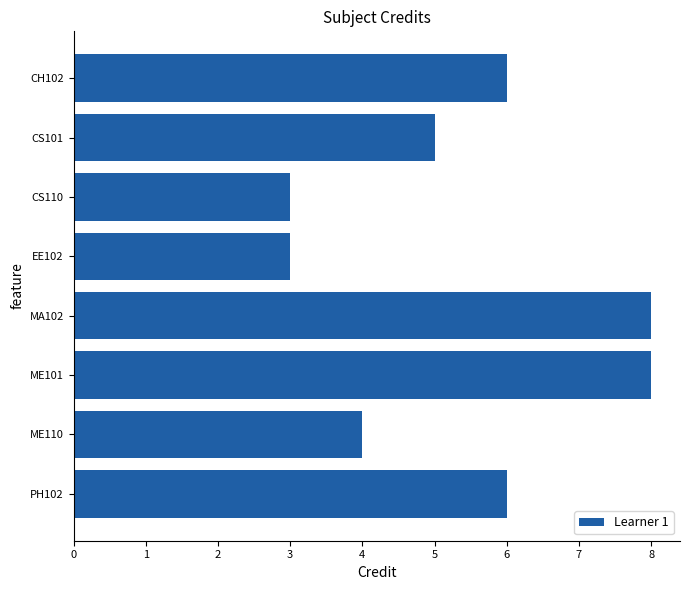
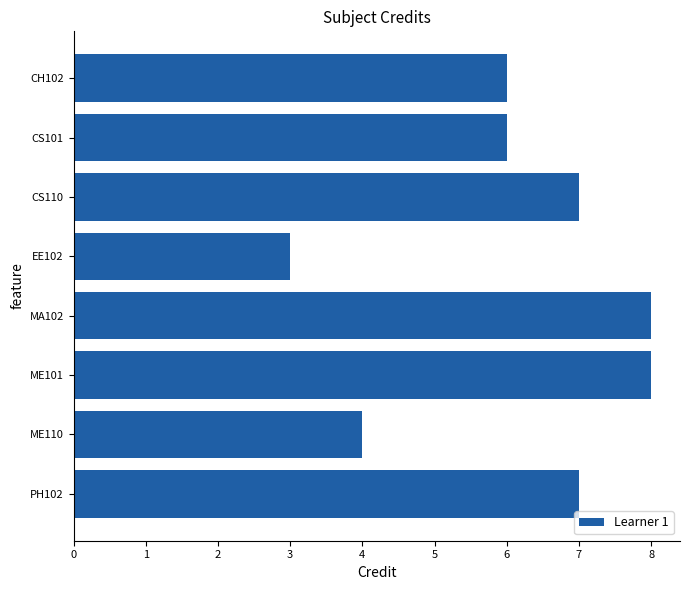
CS101: 5 -> 6
CS110: 3 -> 7
PH102: 6 -> 7
